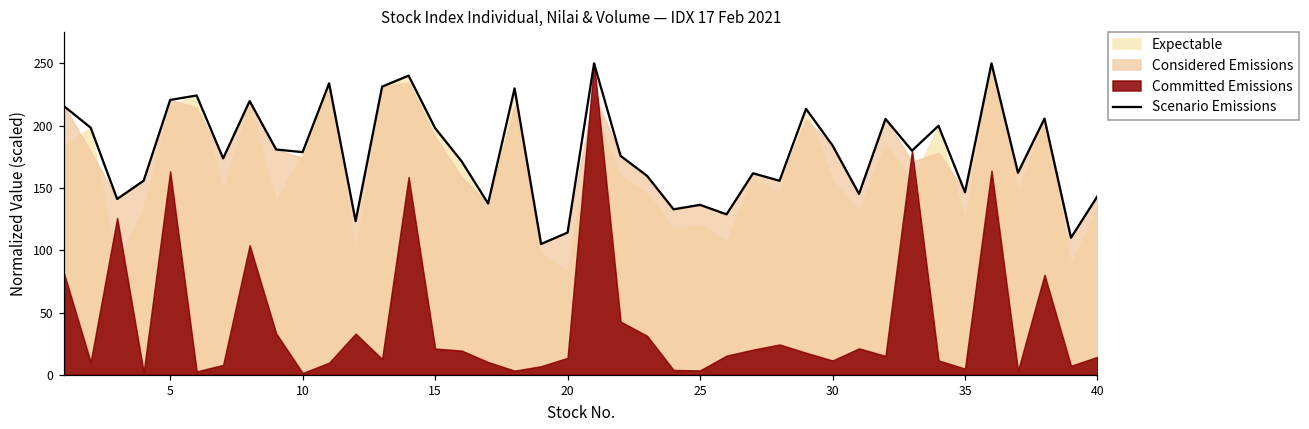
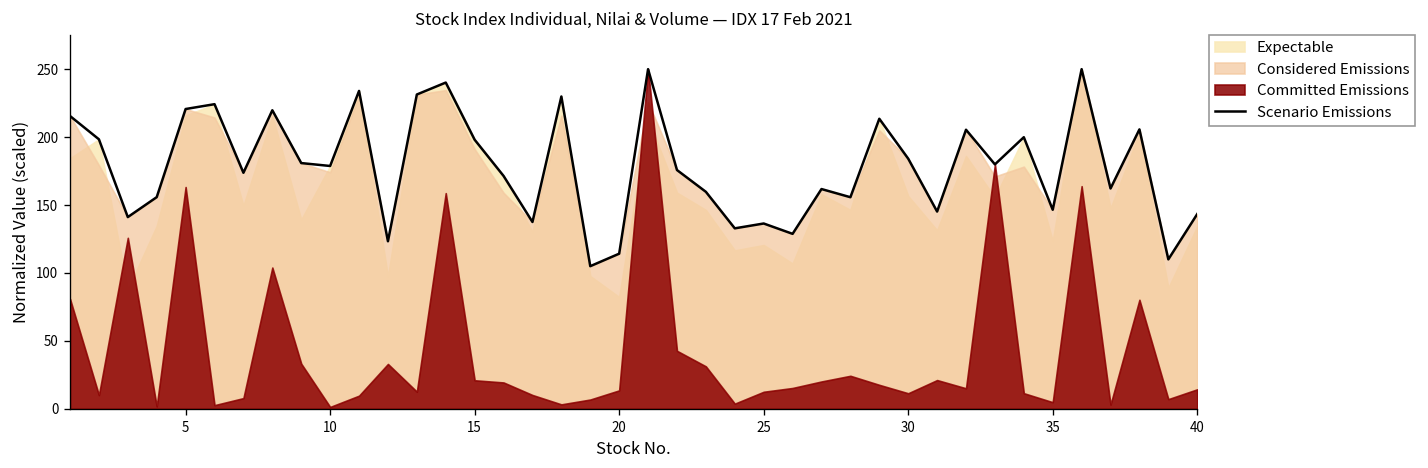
Committed Emissions, 25: 4 -> 13
